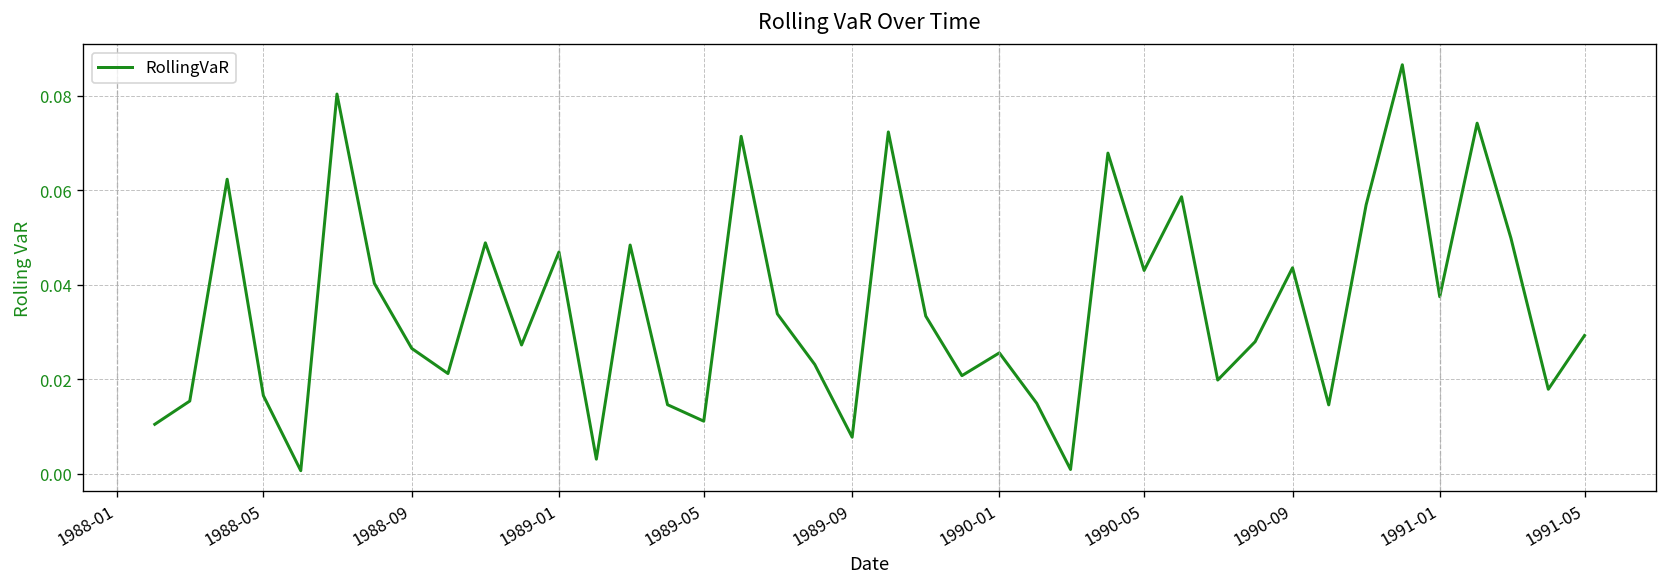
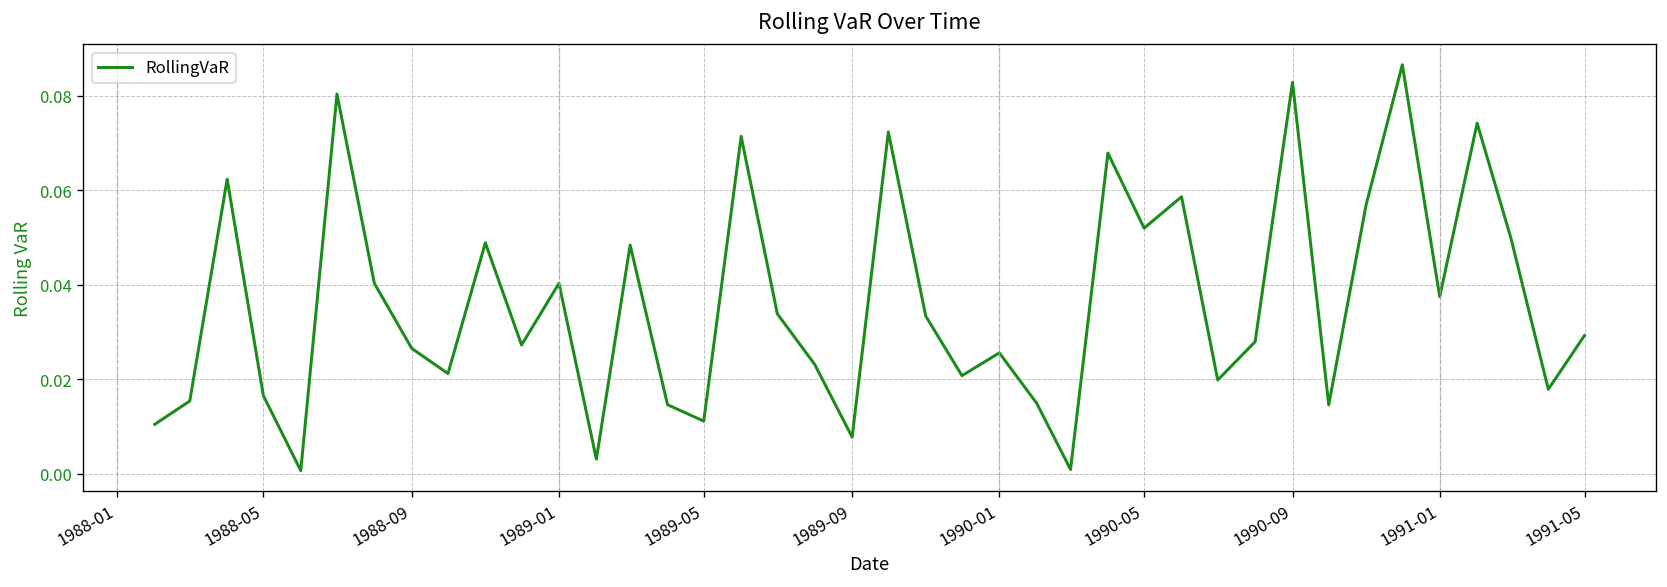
1989-01: 0.047 -> 0.040
1990-05: 0.043 -> 0.052
1990-09: 0.044 -> 0.083
